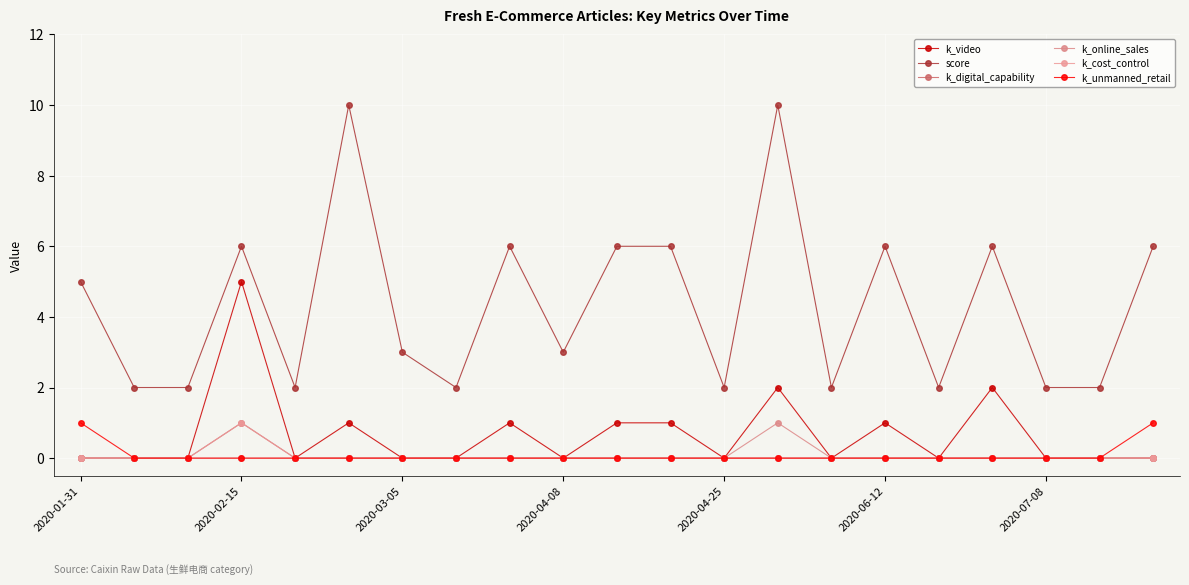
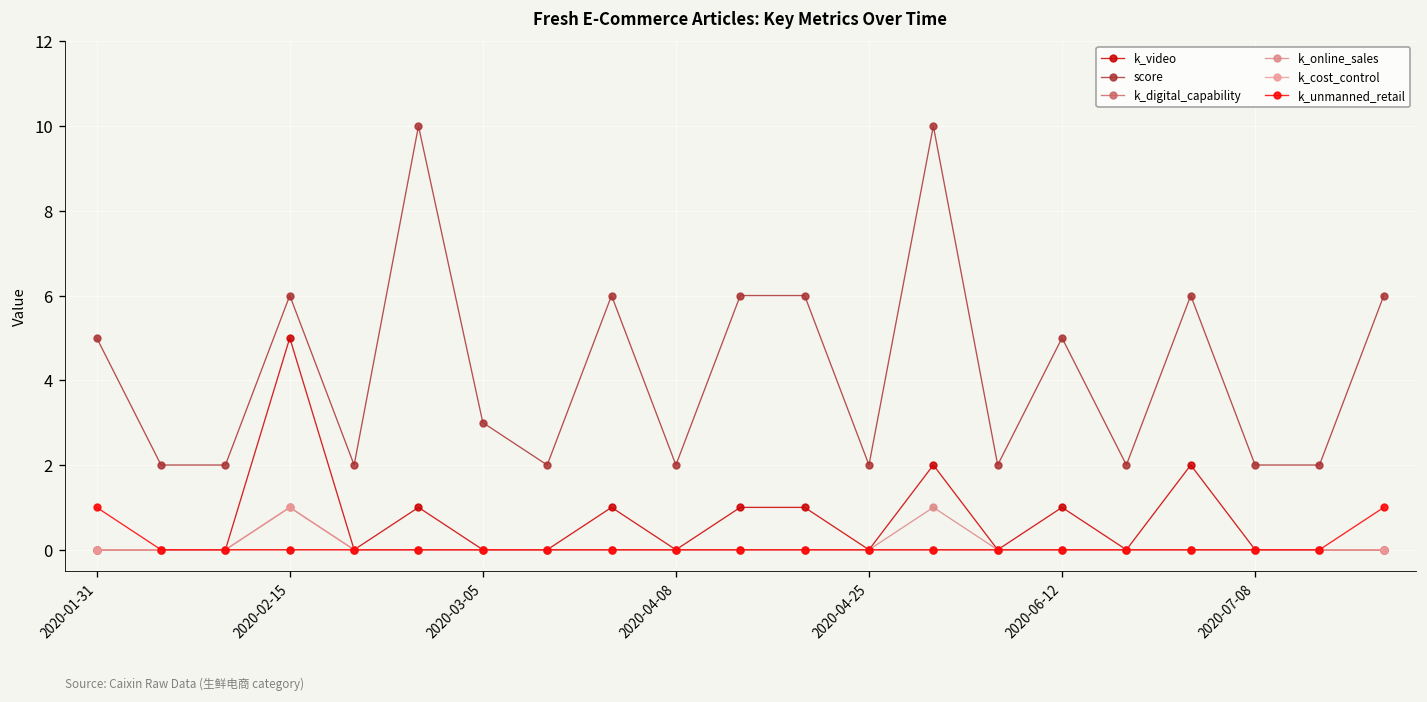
score, 2020-04-08: 3 -> 2
score, 2020-06-12: 6 -> 5
